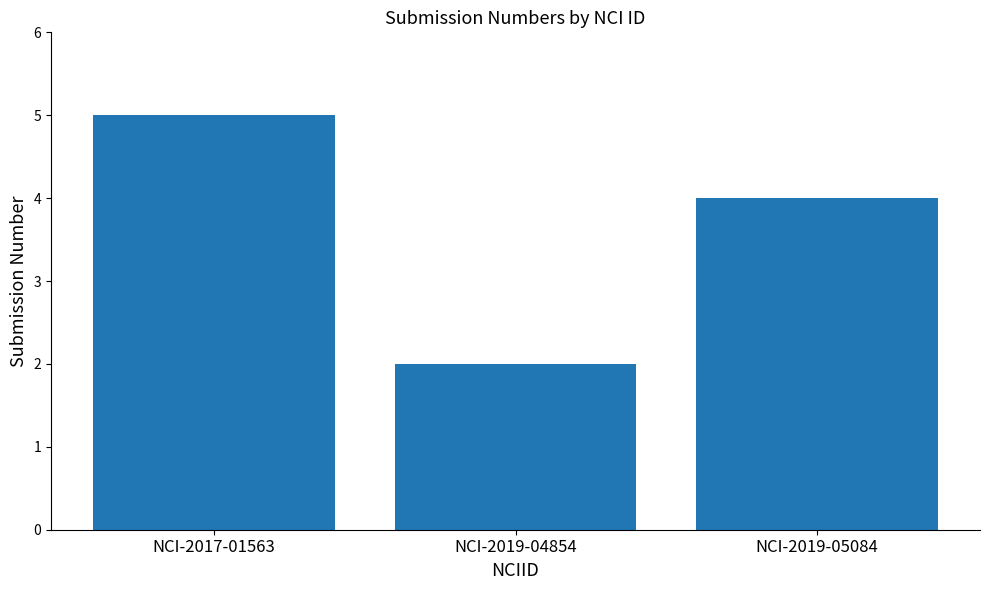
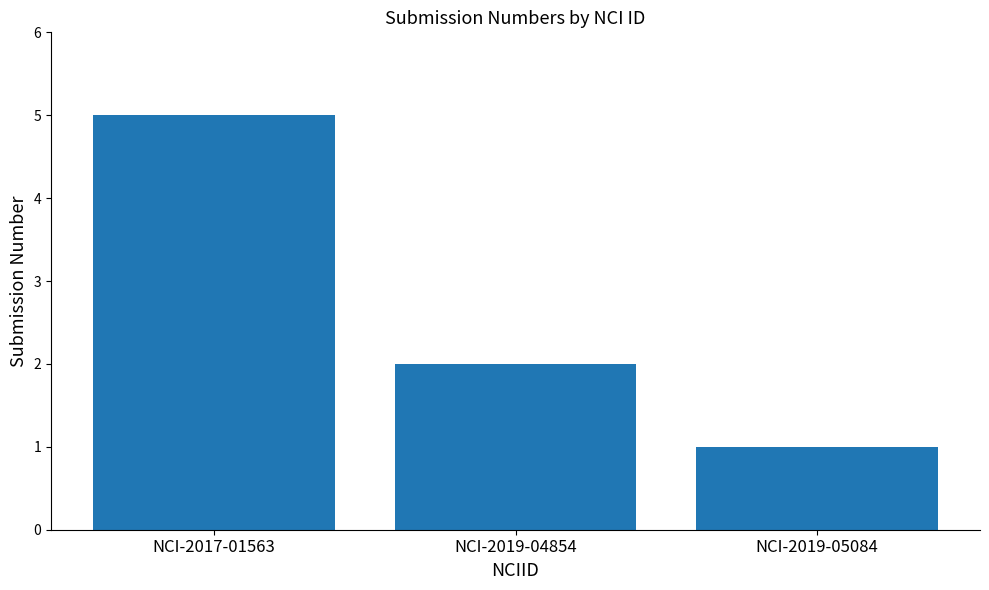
NCI-2019-05084: 4 -> 1
